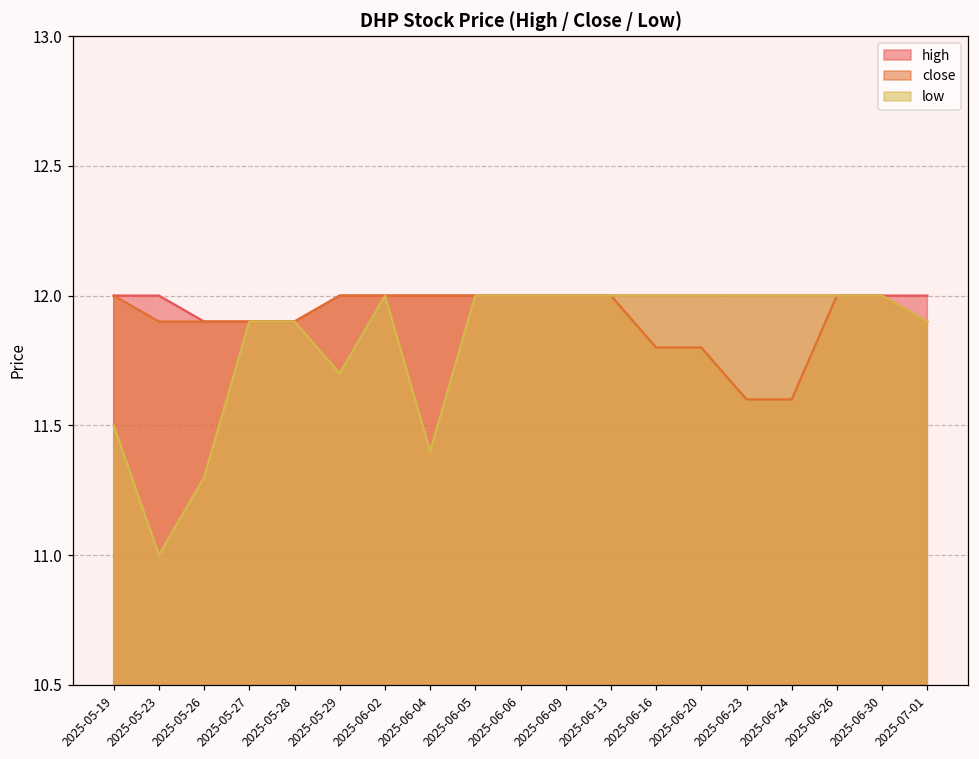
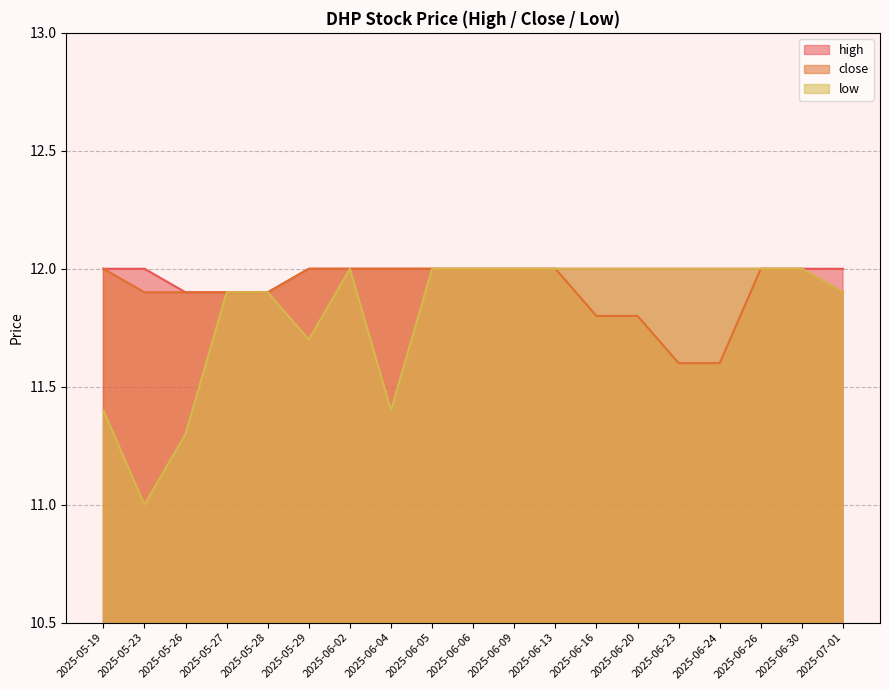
low, 2025-05-19: 11.5 -> 11.4
